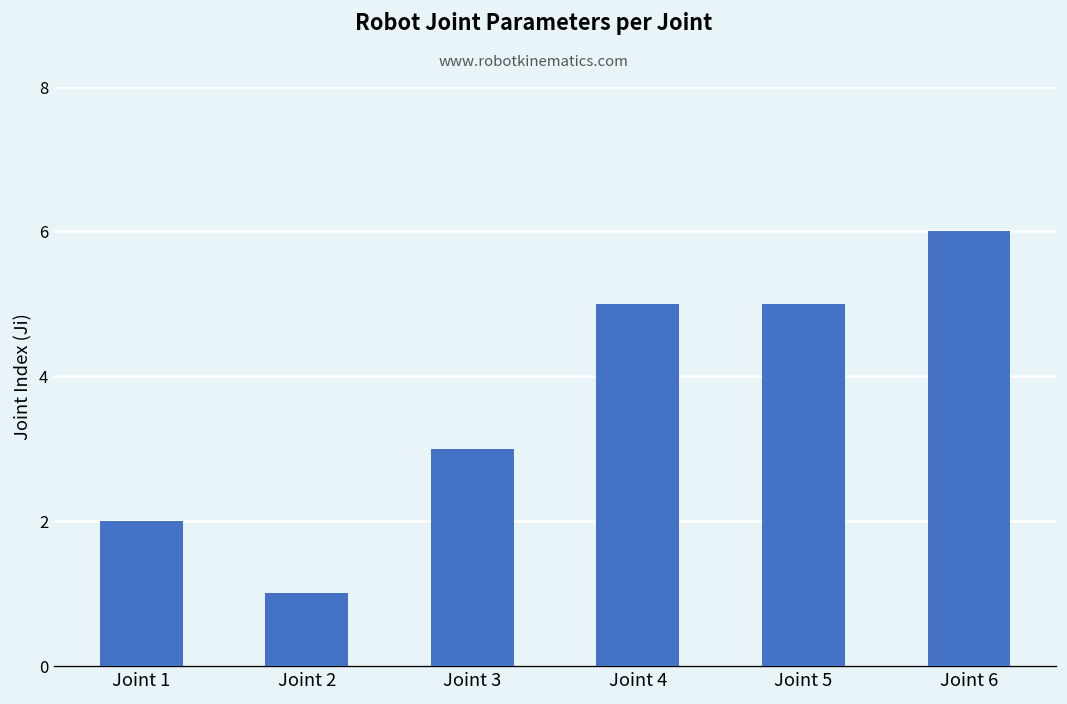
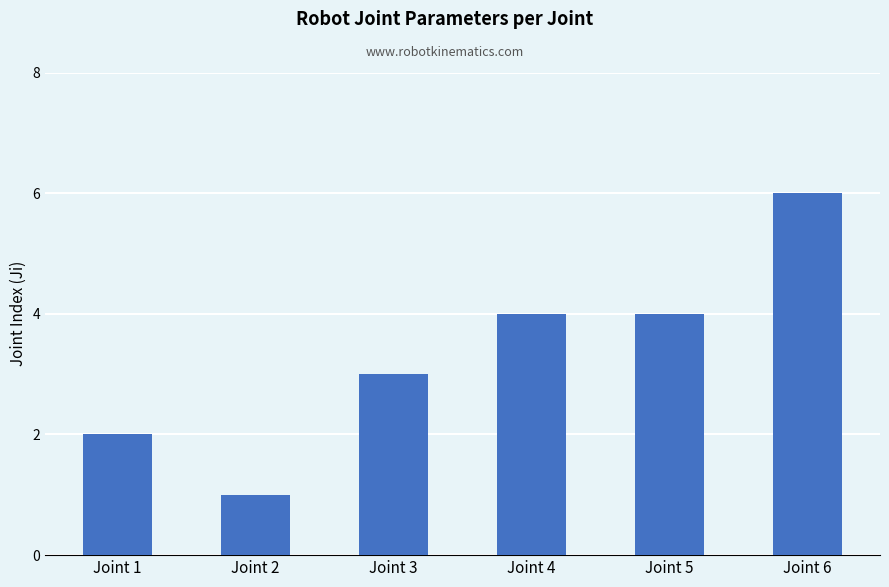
Joint 4: 5 -> 4
Joint 5: 5 -> 4
